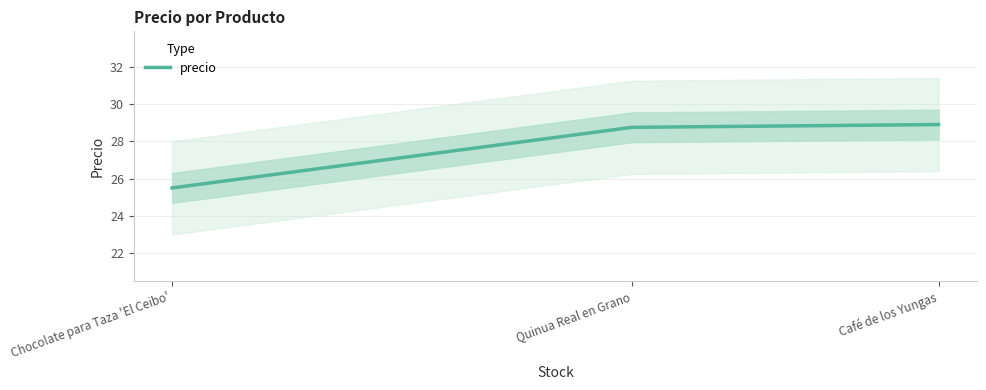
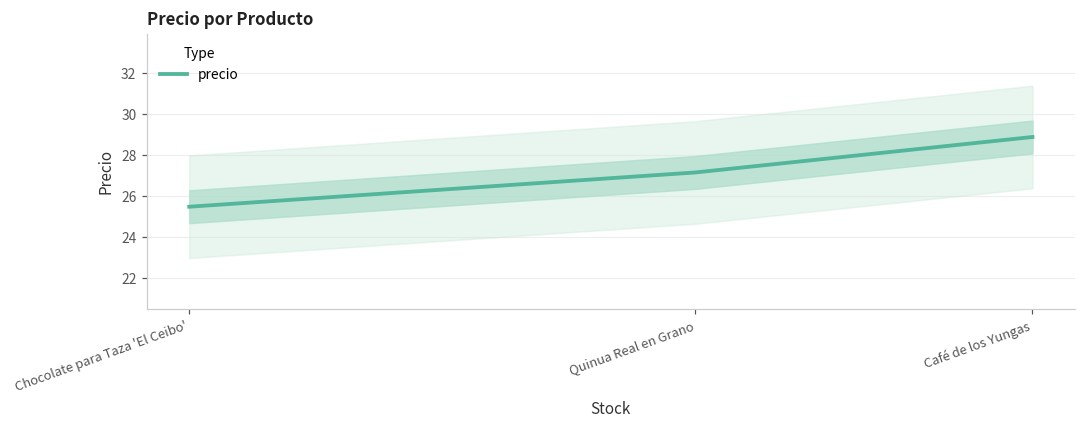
precio, Quinua Real en Grano: 28.8 -> 27.2
